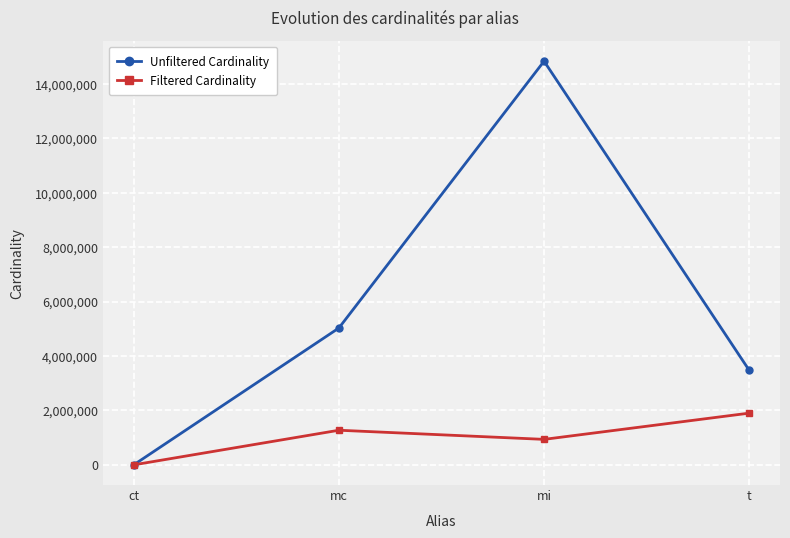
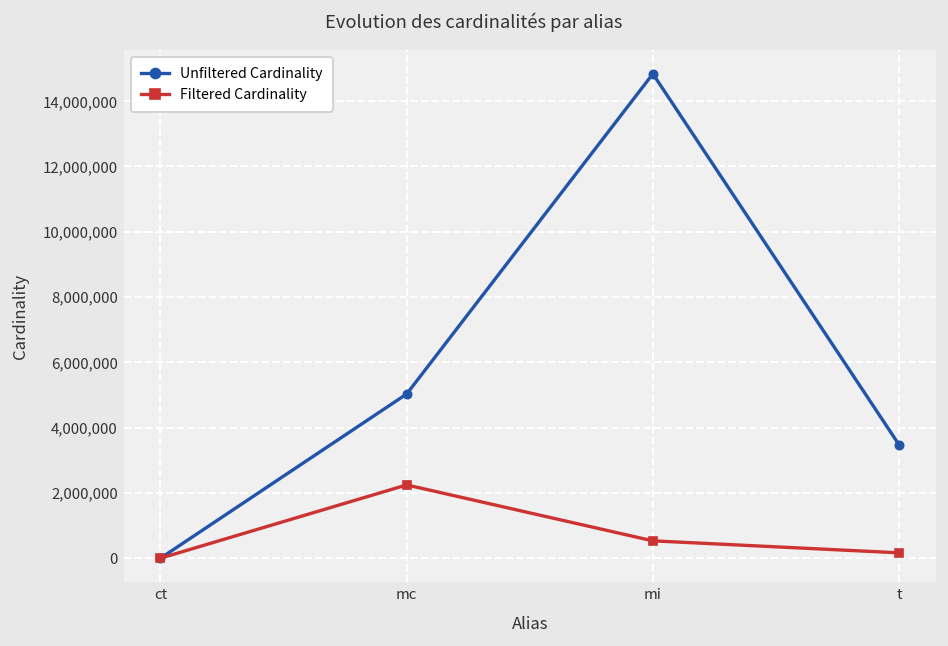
Filtered Cardinality, mc: 1,300,000 -> 2,200,000
Filtered Cardinality, mi: 900,000 -> 500,000
Filtered Cardinality, t: 1,900,000 -> 200,000
